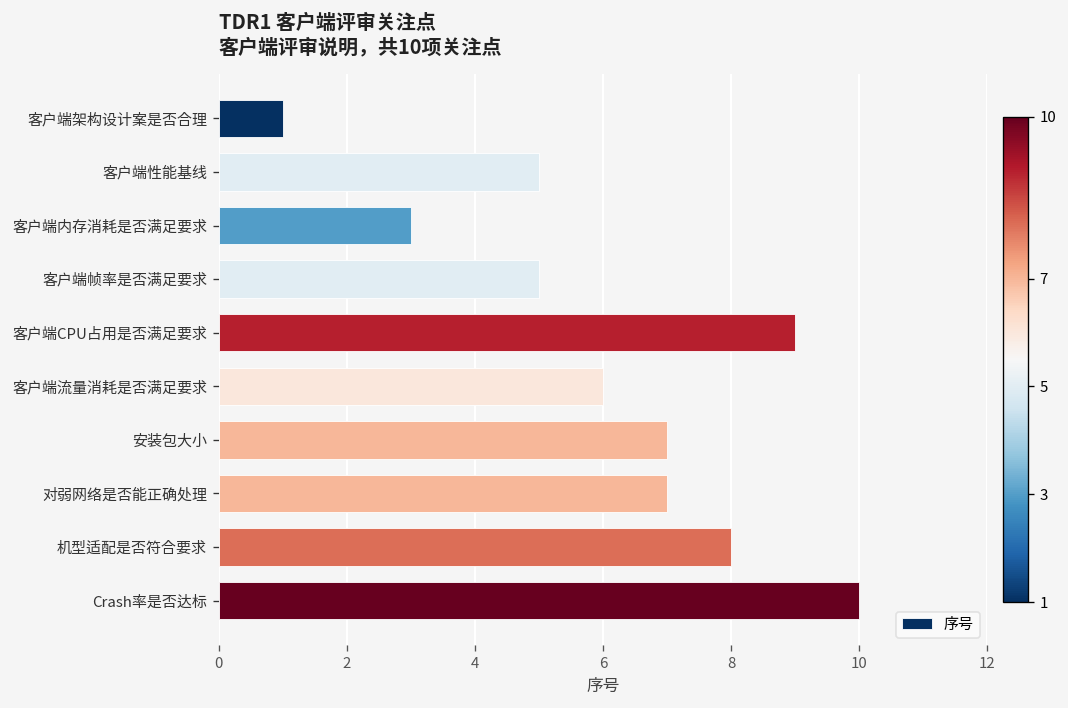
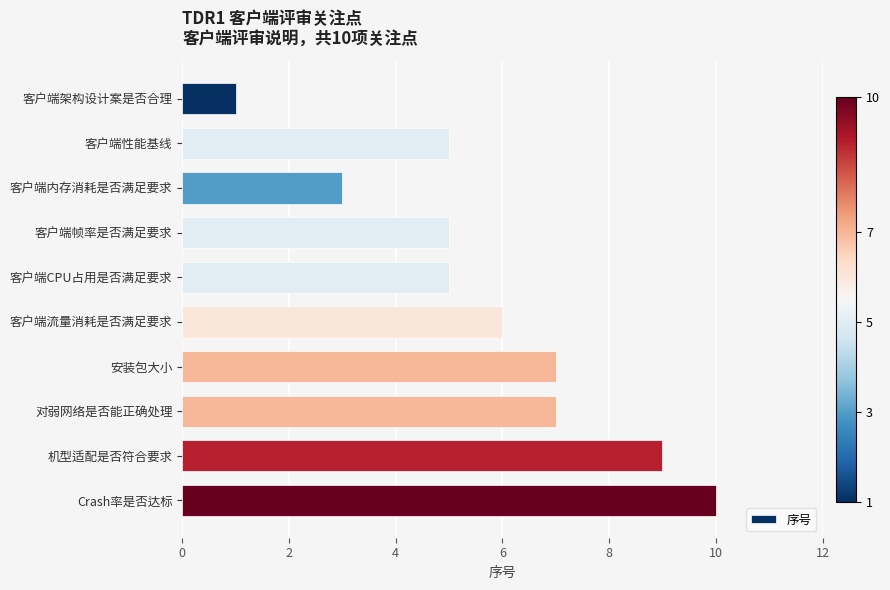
客户端CPU占用是否满足要求: 9 -> 5
机型适配是否符合要求: 8 -> 9
